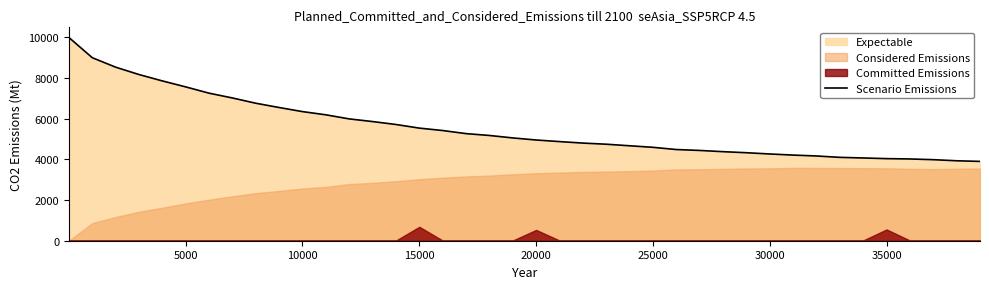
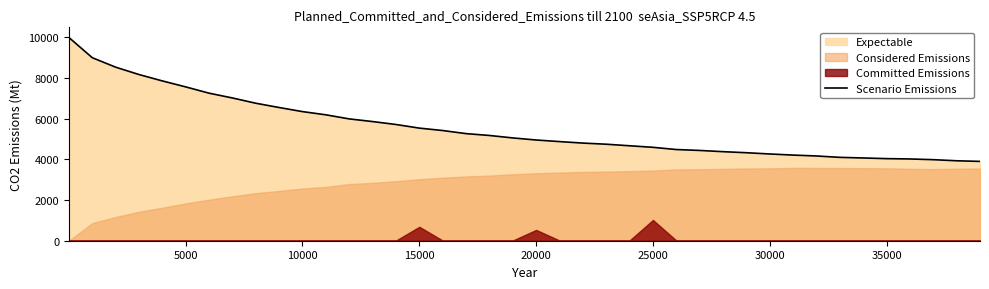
Committed Emissions, 25000: 0 -> 1000
Committed Emissions, 35000: 600 -> 0
